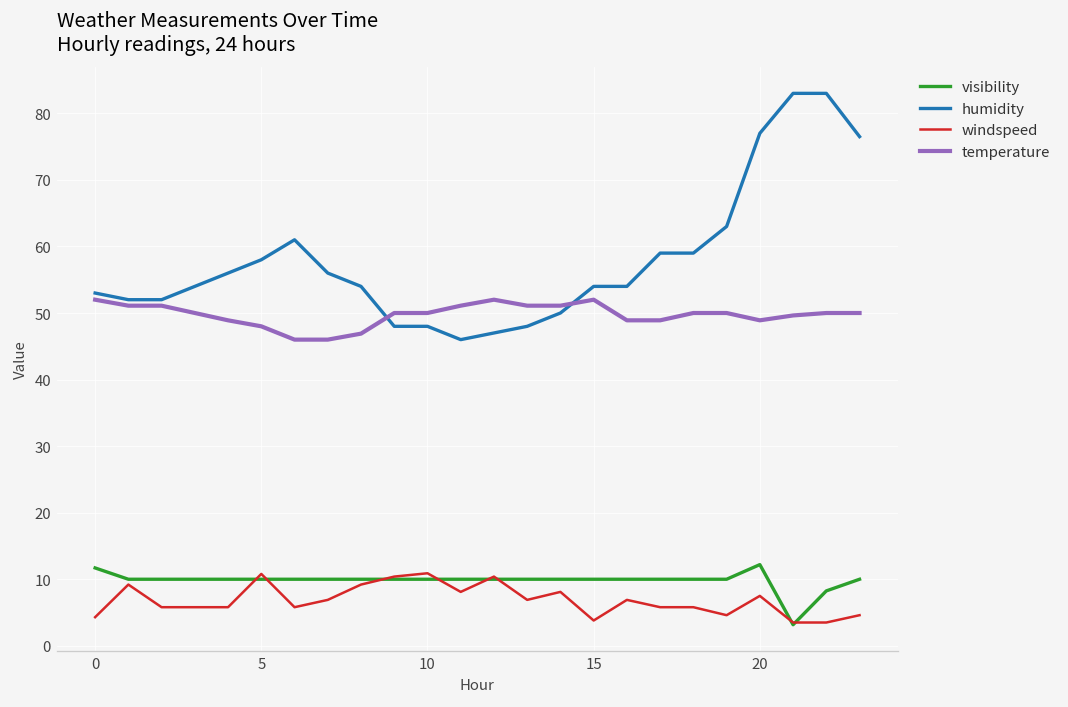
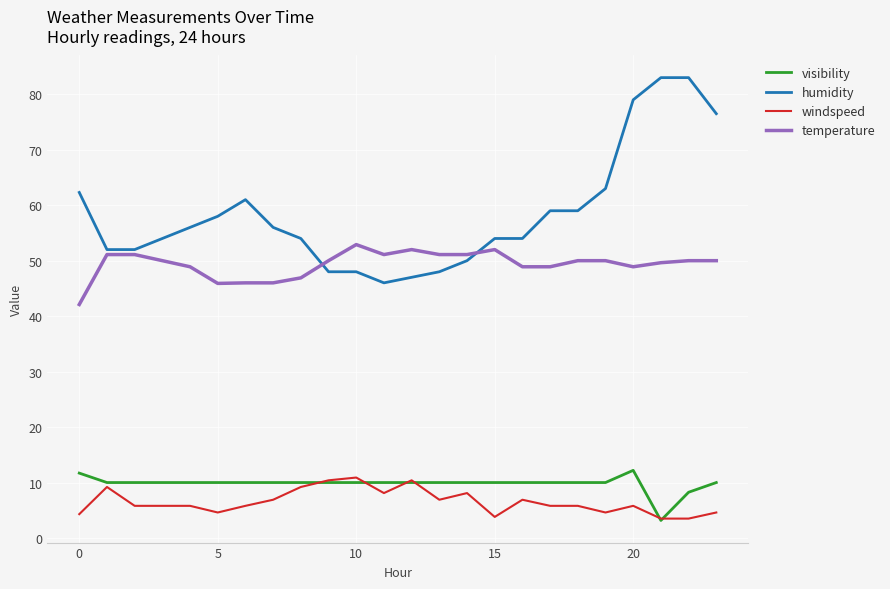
humidity, 0: 53 -> 62
temperature, 0: 52 -> 42
windspeed, 5: 11 -> 5
temperature, 5: 48 -> 46
temperature, 10: 50 -> 53
humidity, 20: 77 -> 79
windspeed, 20: 8 -> 6
